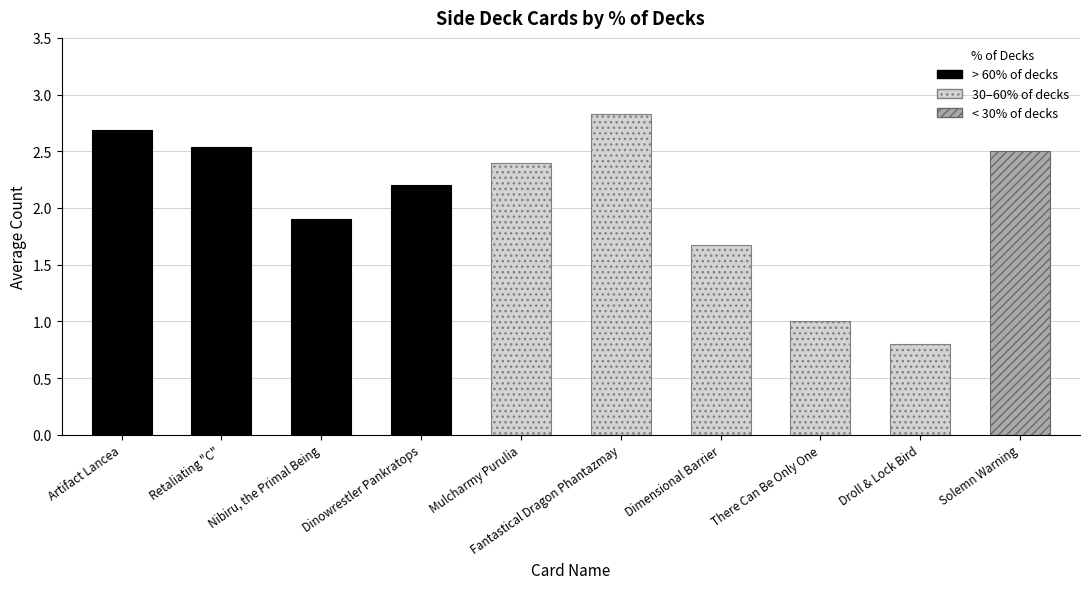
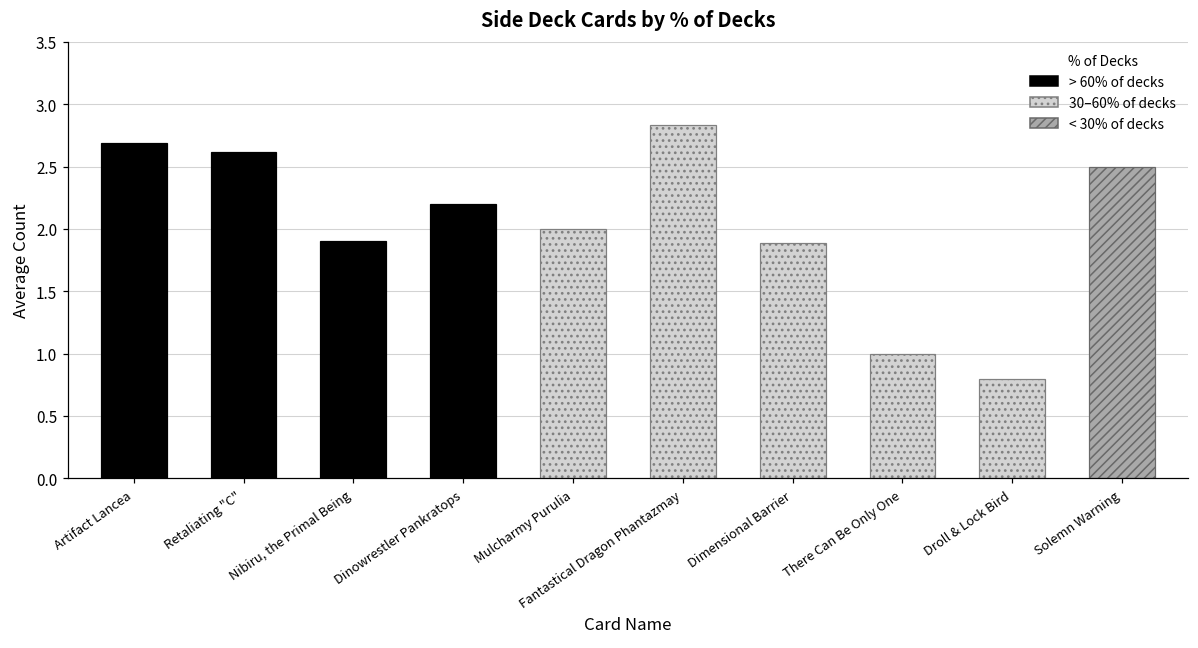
Retaliating "C": 2.54 -> 2.62
Mulcharmy Purulia: 2.4 -> 2.0
Dimensional Barrier: 1.67 -> 1.89
